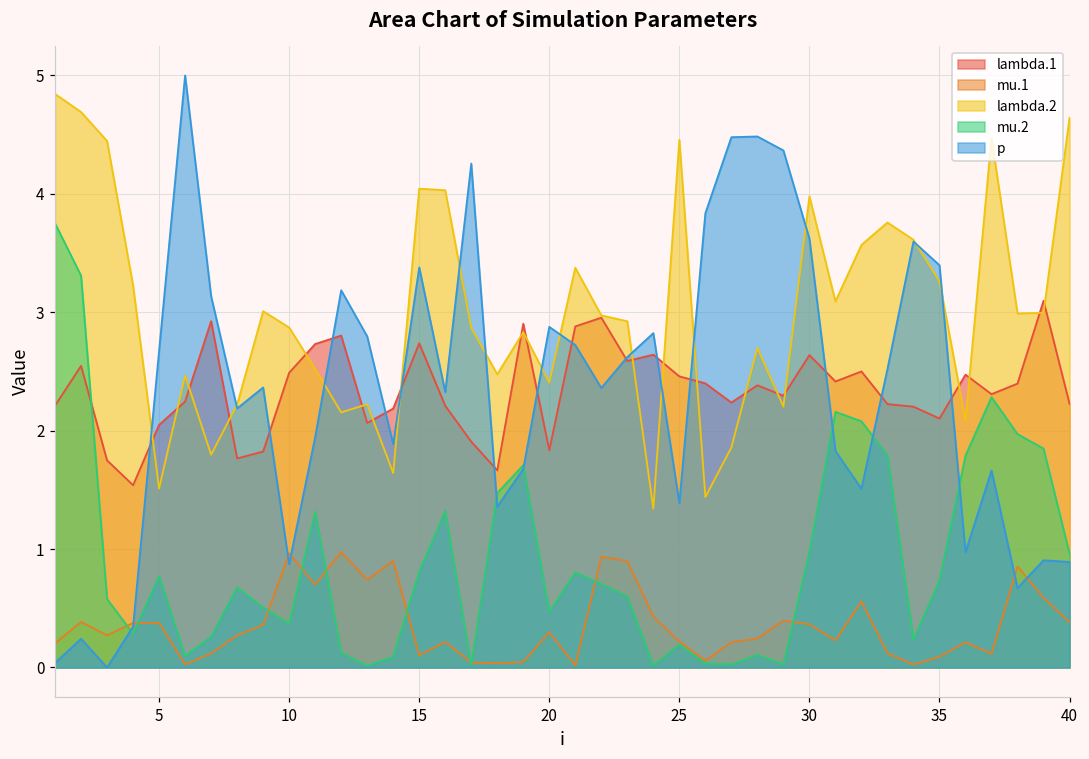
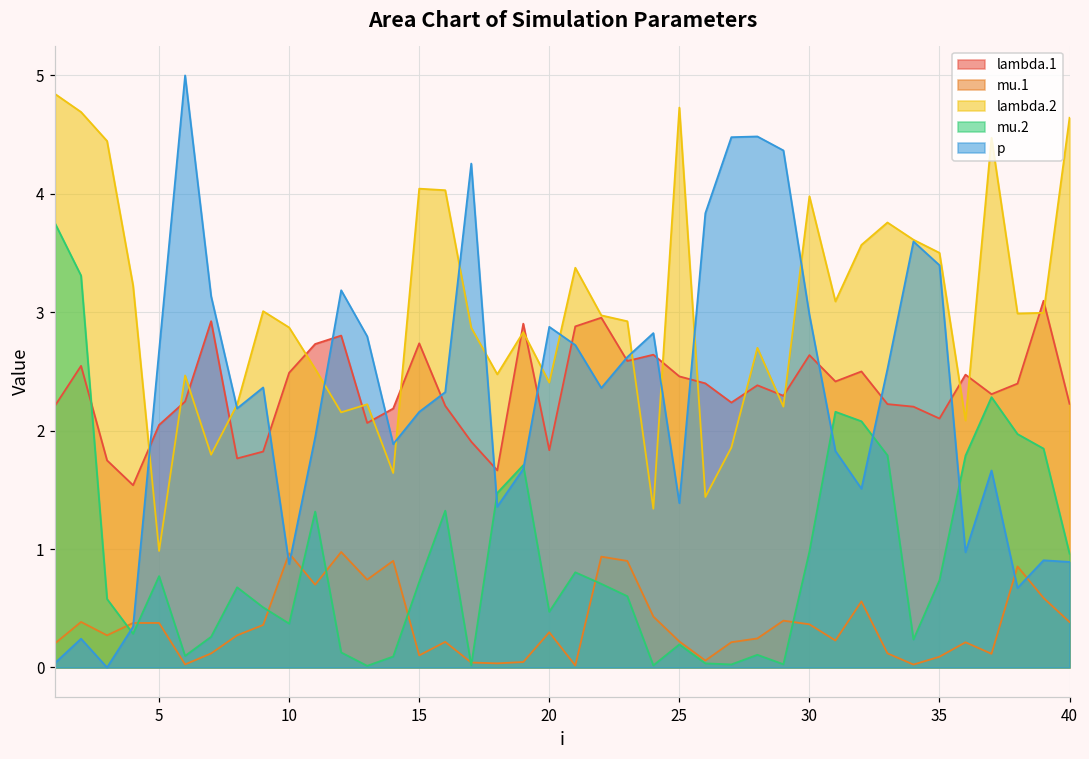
lambda.2, 5: 1.51 -> 0.98
mu.2, 15: 0.81 -> 0.72
p, 15: 3.38 -> 2.16
lambda.2, 25: 4.46 -> 4.73
p, 30: 3.62 -> 2.98
lambda.2, 35: 3.26 -> 3.50
